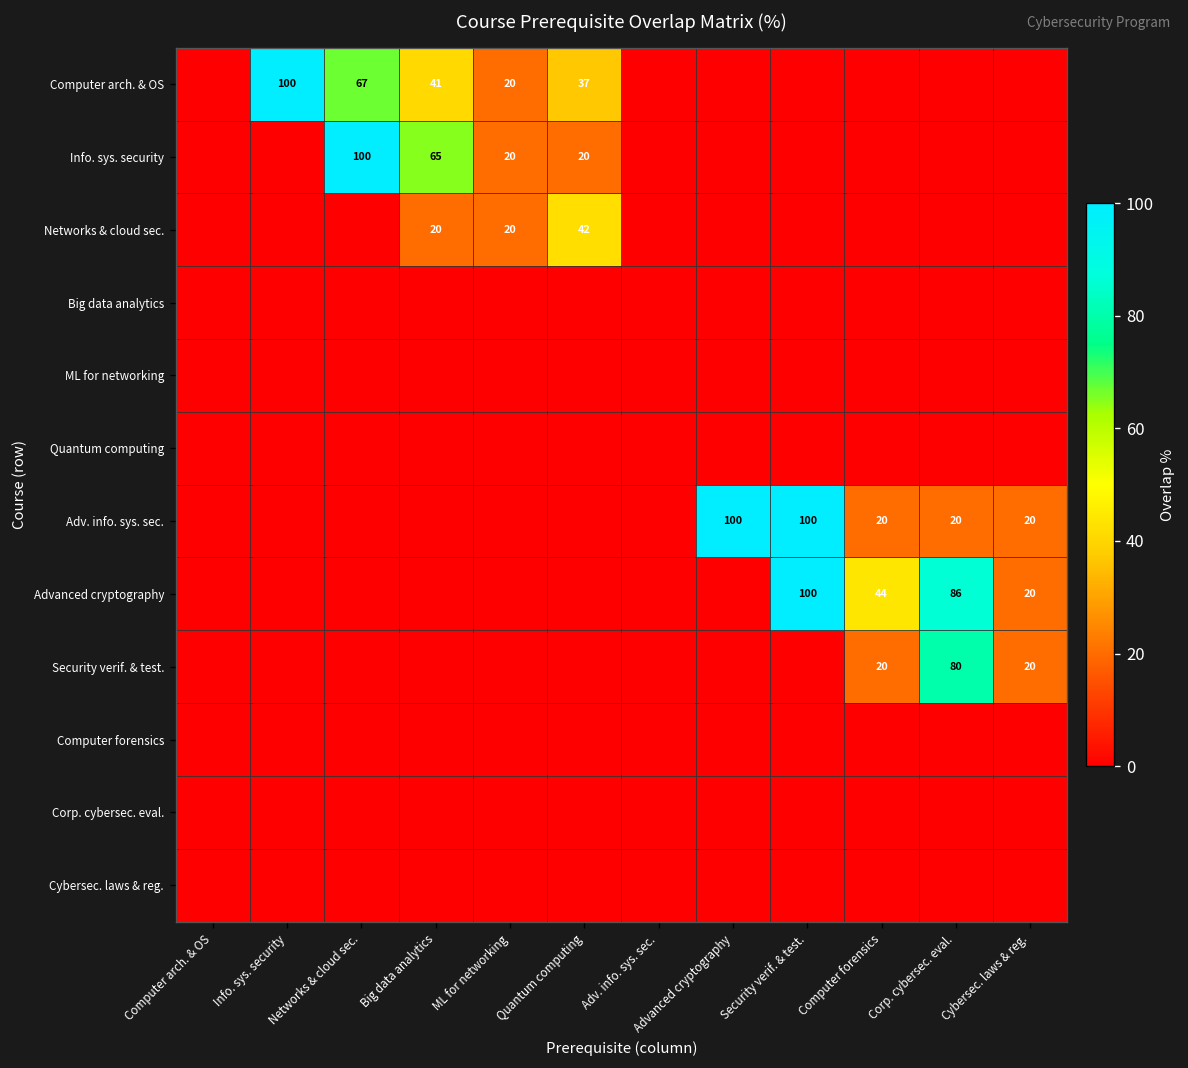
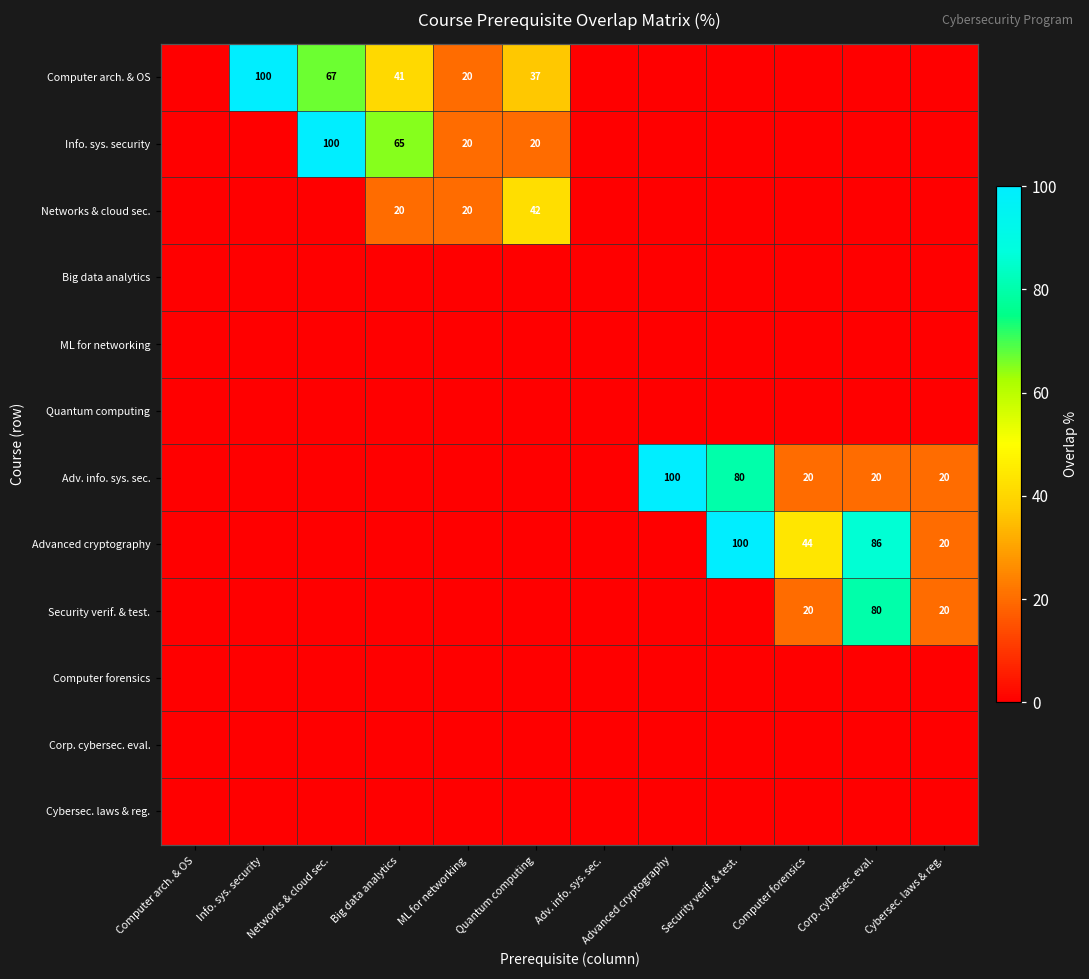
Adv. info. sys. sec., Security verif. & test.: 100 -> 80
